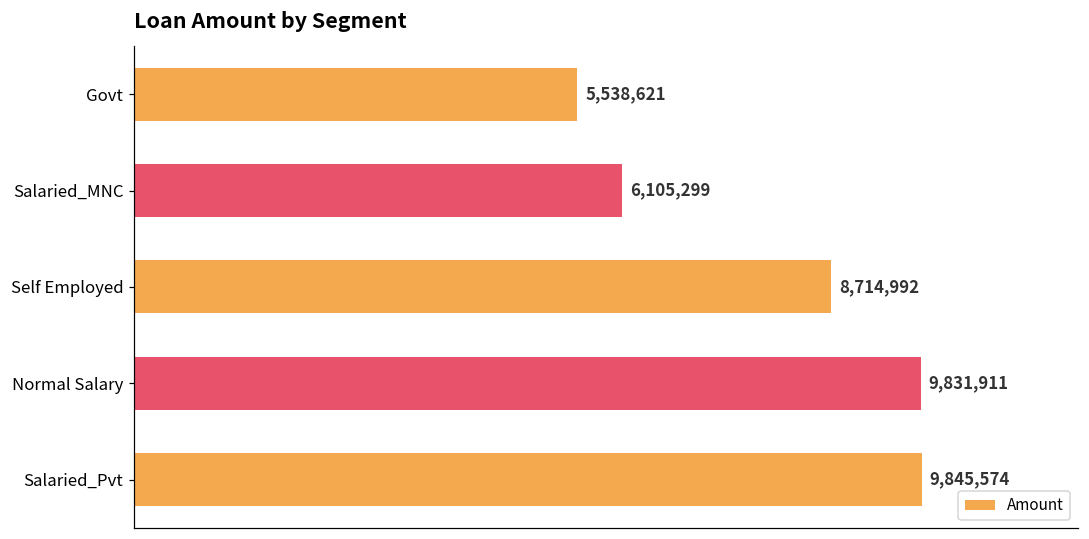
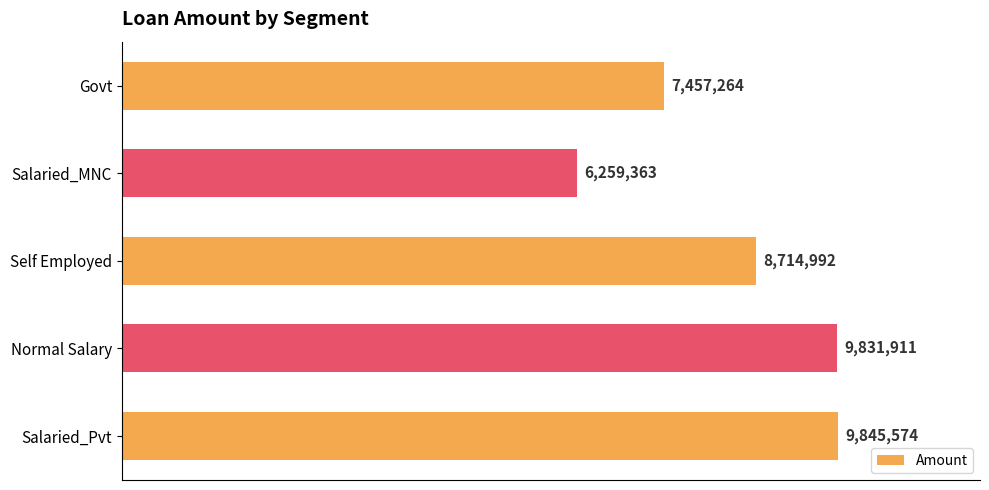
Govt: 5,538,621 -> 7,457,264
Salaried_MNC: 6,105,299 -> 6,259,363
